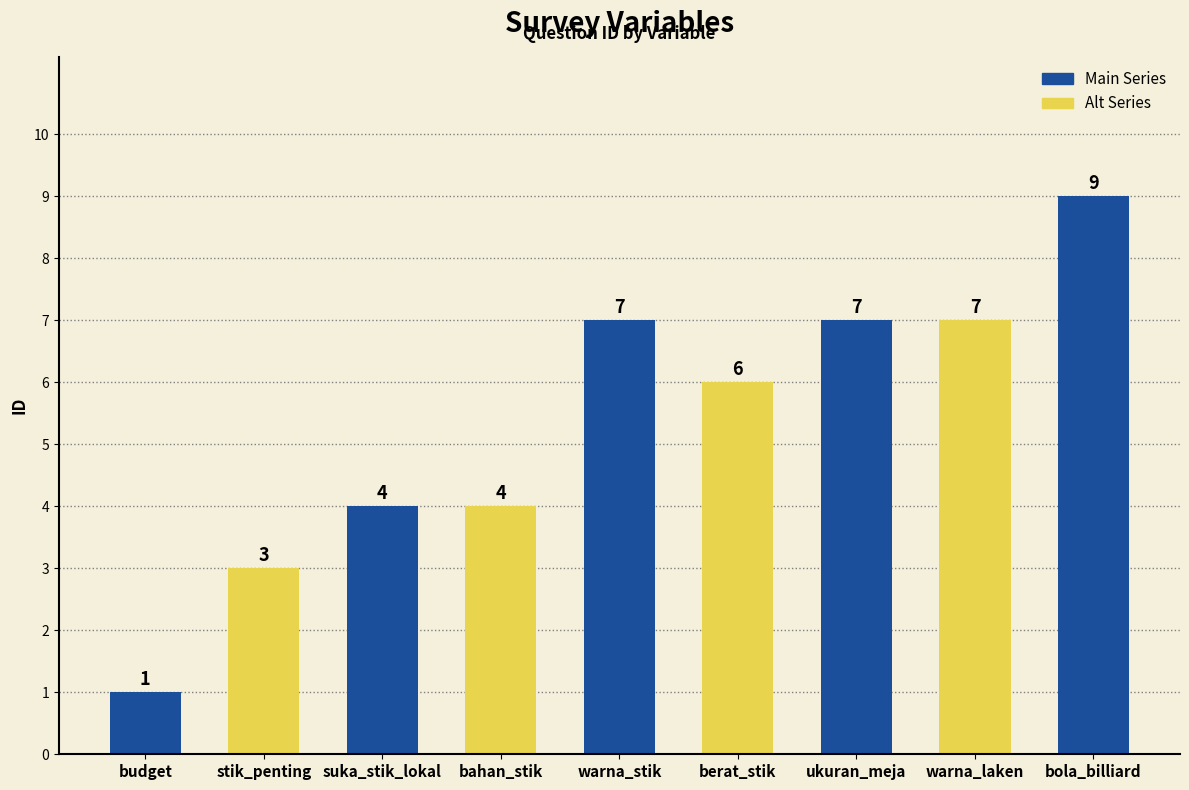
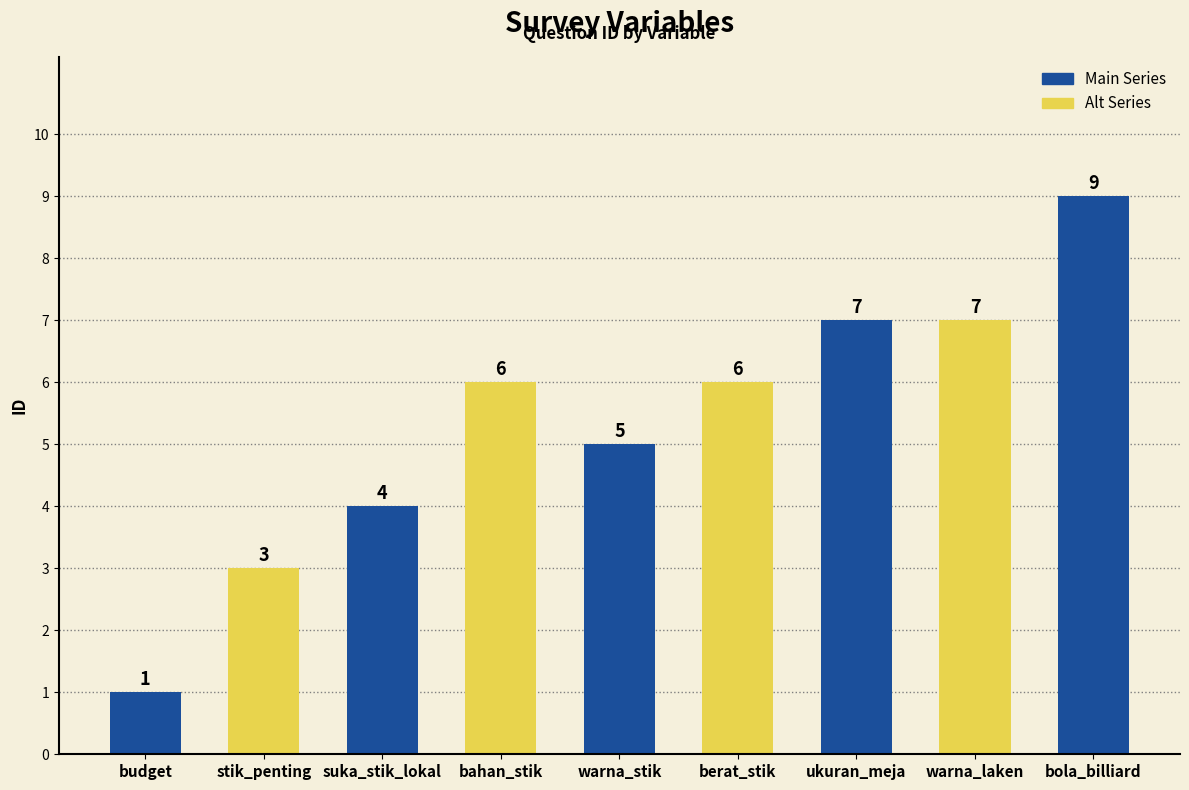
bahan_stik: 4 -> 6
warna_stik: 7 -> 5
